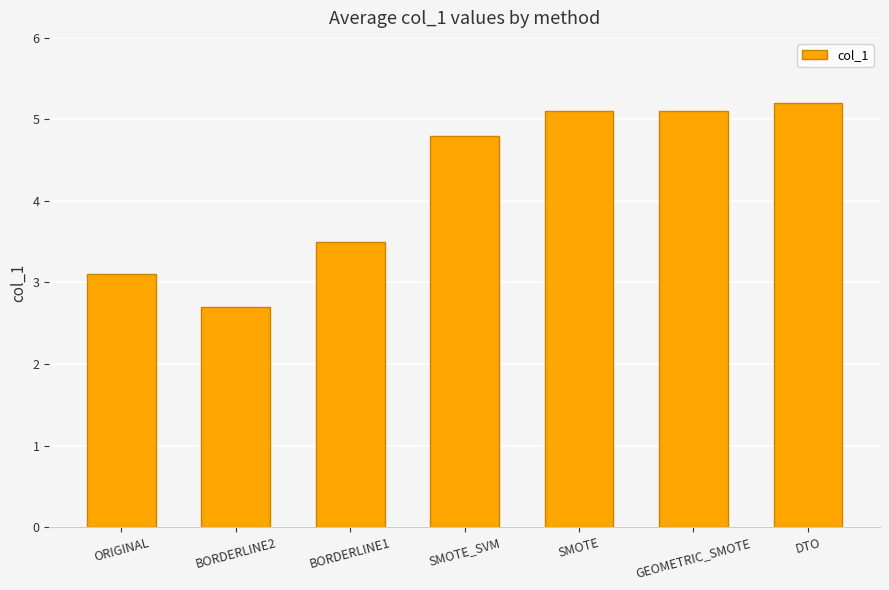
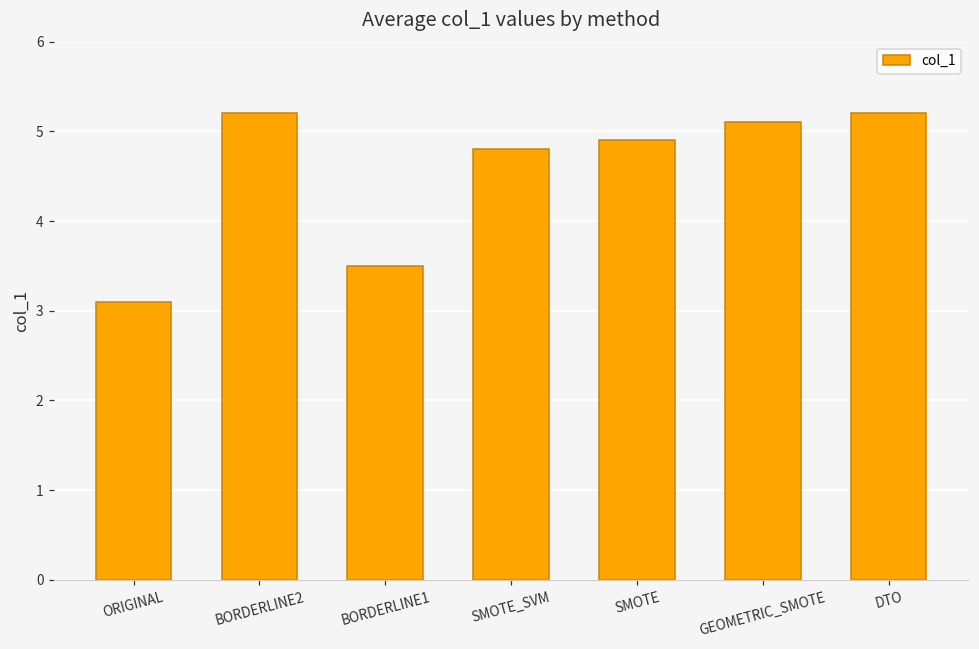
BORDERLINE2: 2.7 -> 5.2
SMOTE: 5.1 -> 4.9
